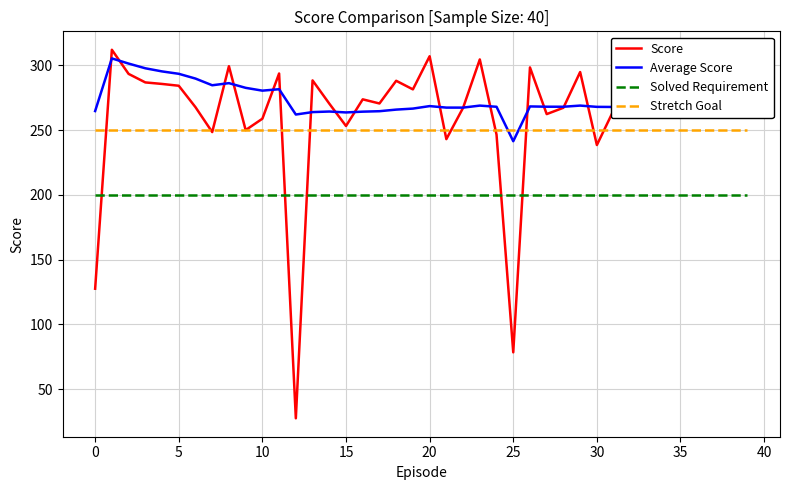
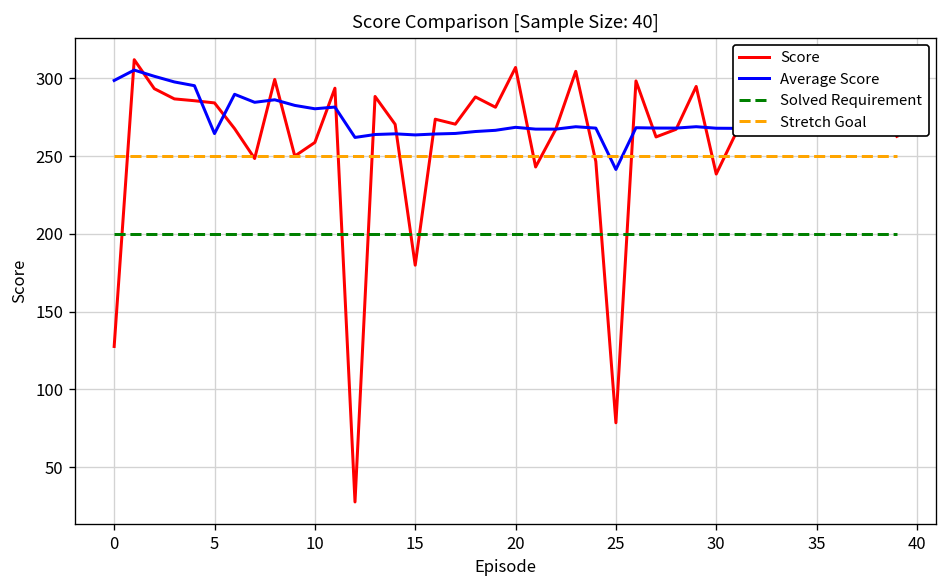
Average Score, 0: 265 -> 299
Average Score, 5: 293 -> 264
Score, 15: 253 -> 180
